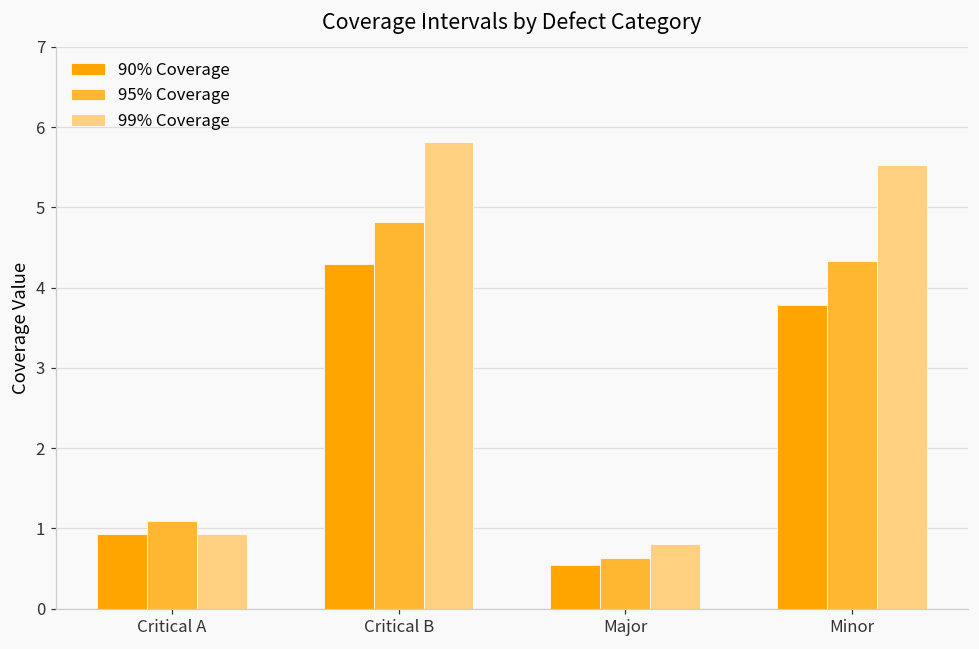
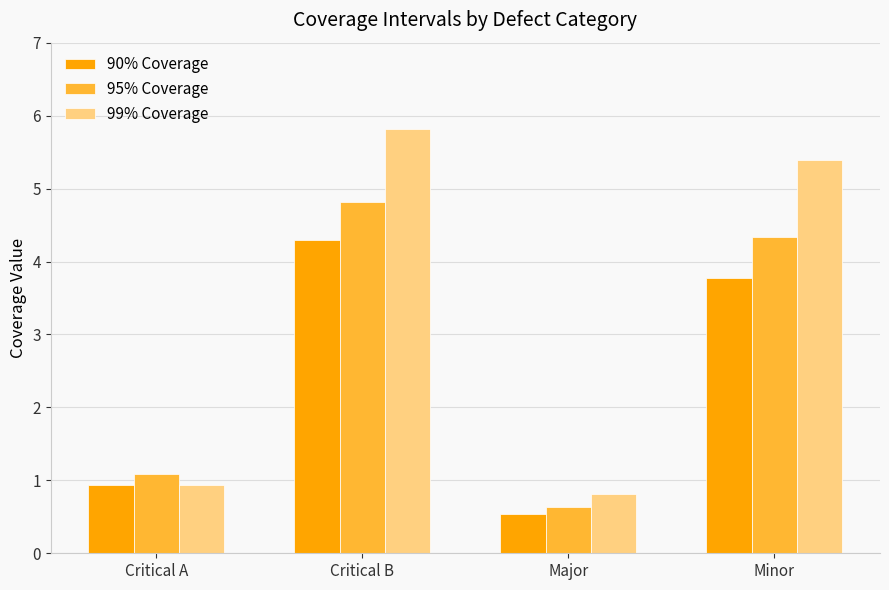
99% Coverage, Minor: 5.5 -> 5.4
